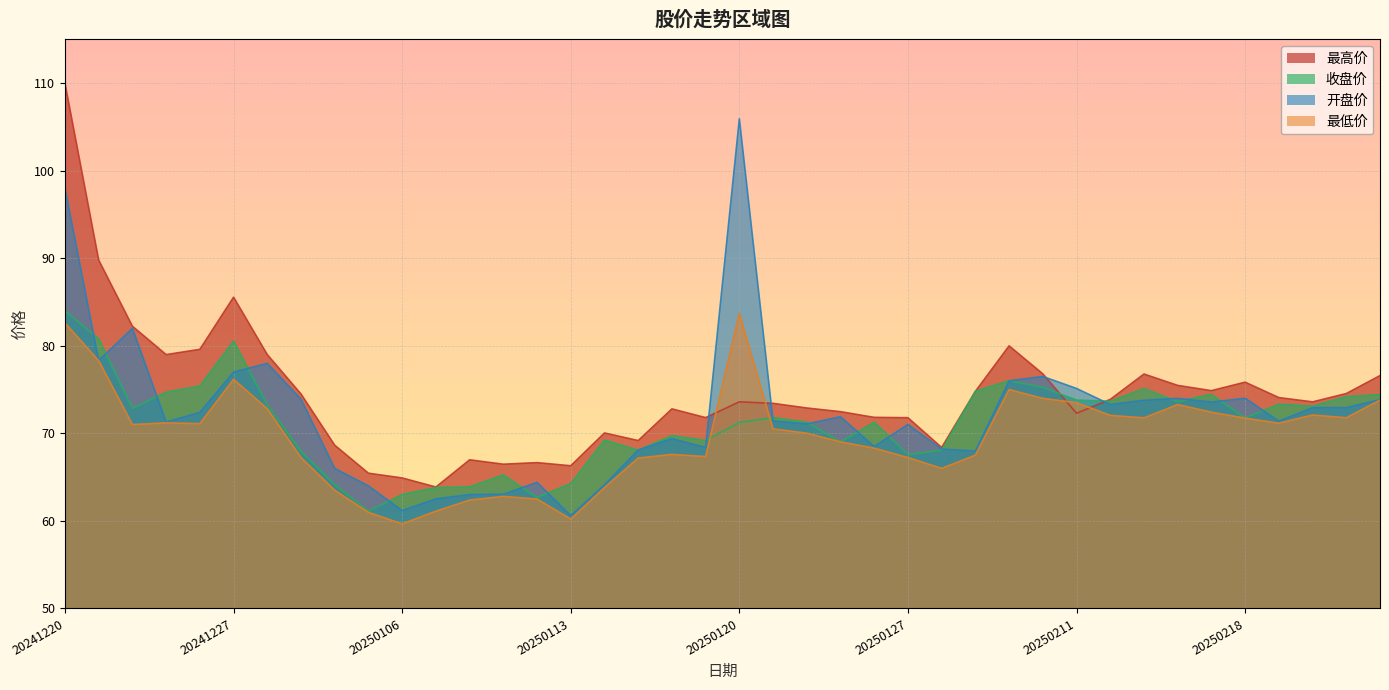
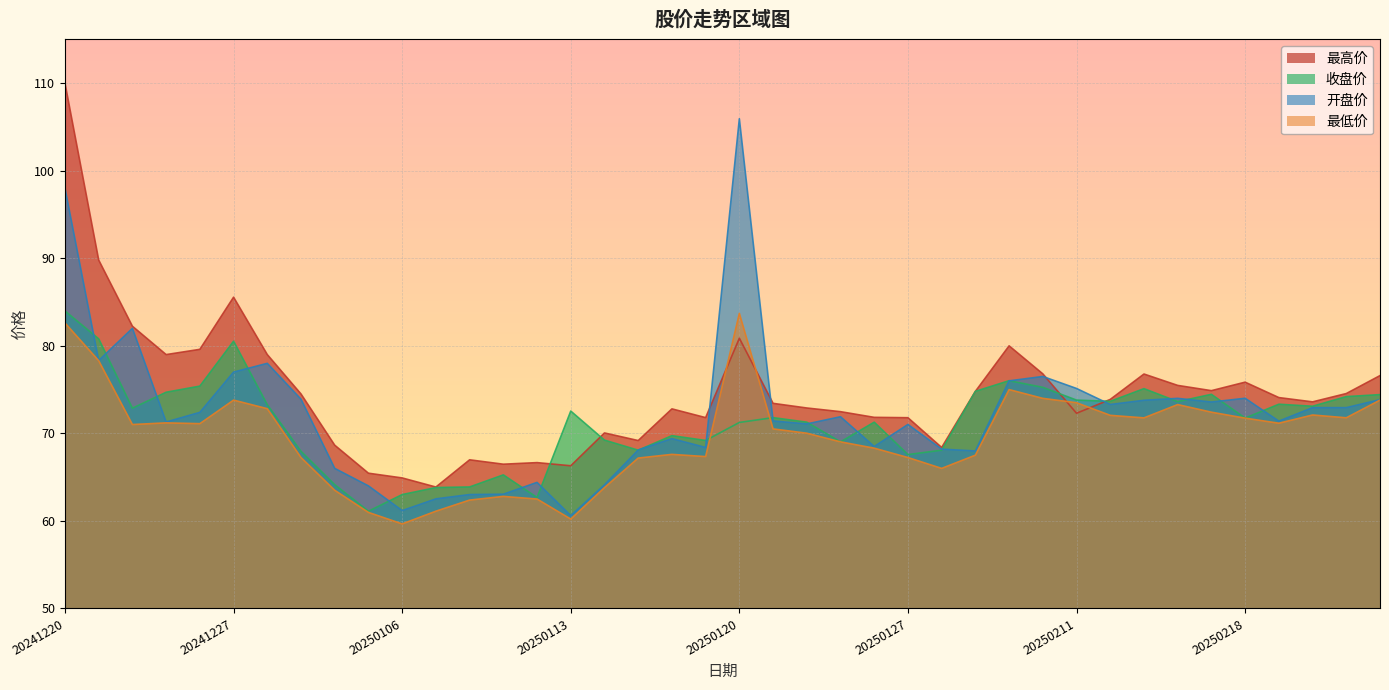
最低价, 20241227: 76 -> 74
收盘价, 20250113: 64 -> 73
最高价, 20250120: 74 -> 81
